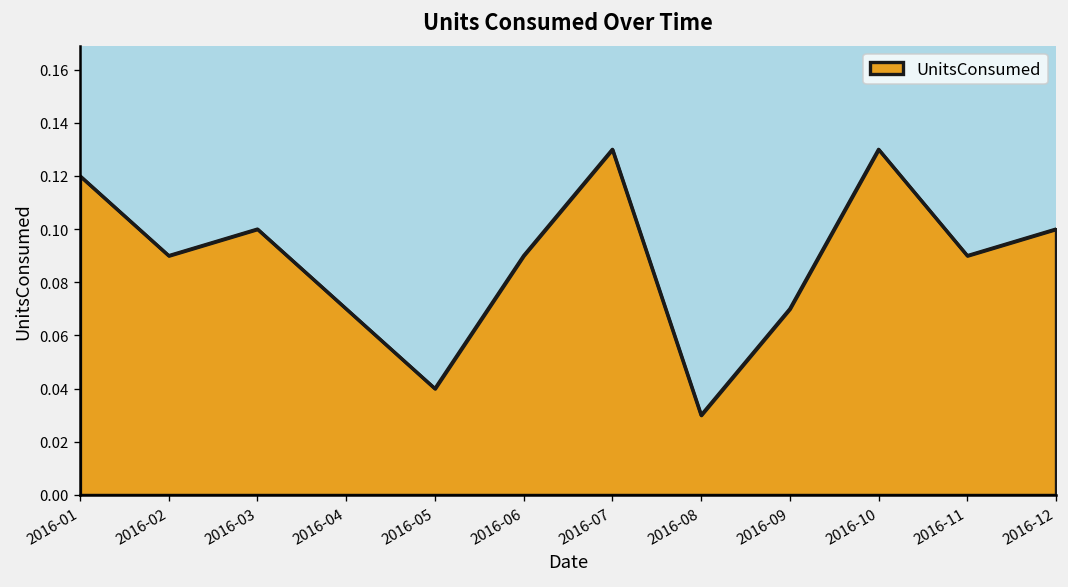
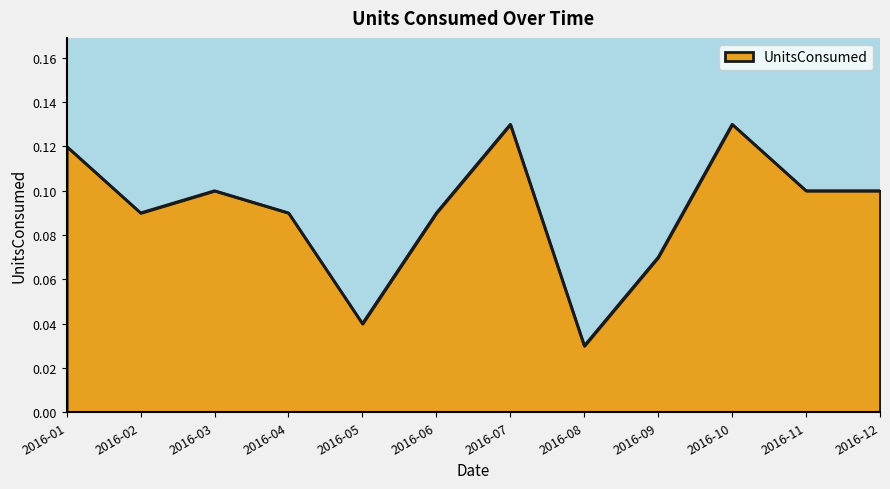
2016-04: 0.07 -> 0.09
2016-11: 0.09 -> 0.10
